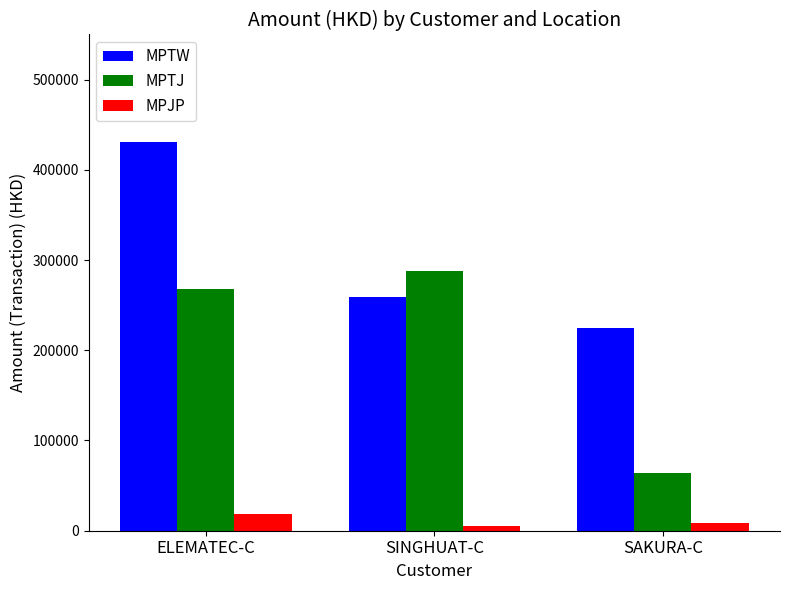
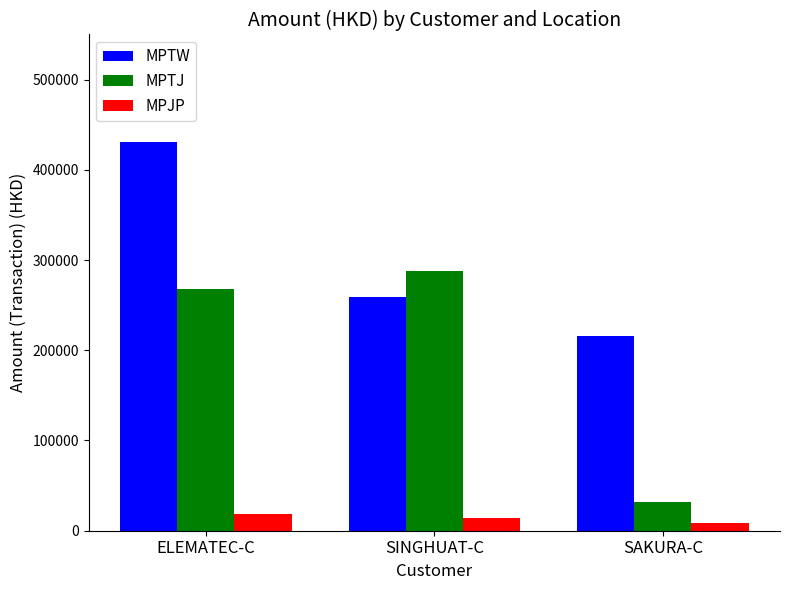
MPJP, SINGHUAT-C: 0 -> 10000
MPTW, SAKURA-C: 230000 -> 220000
MPTJ, SAKURA-C: 60000 -> 30000
